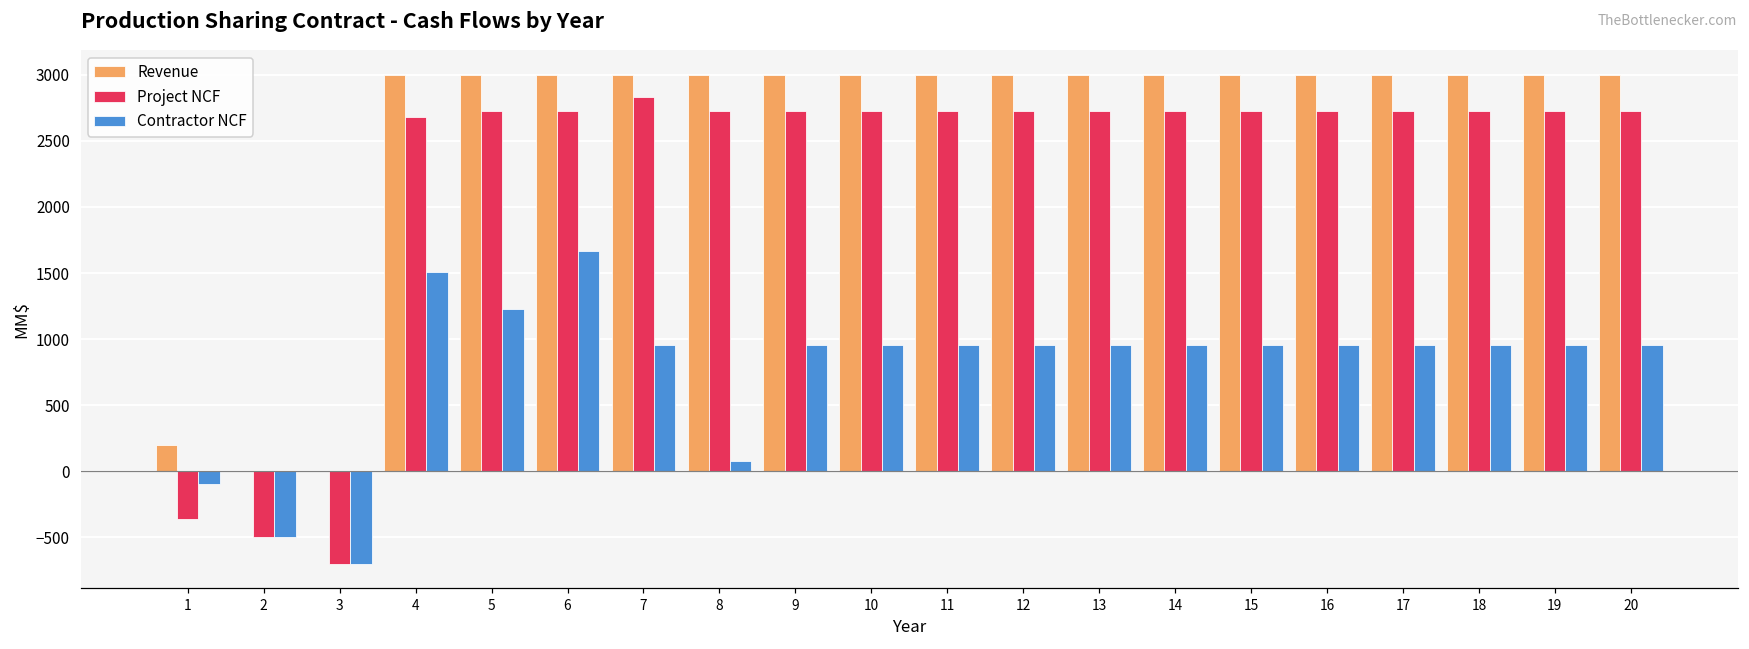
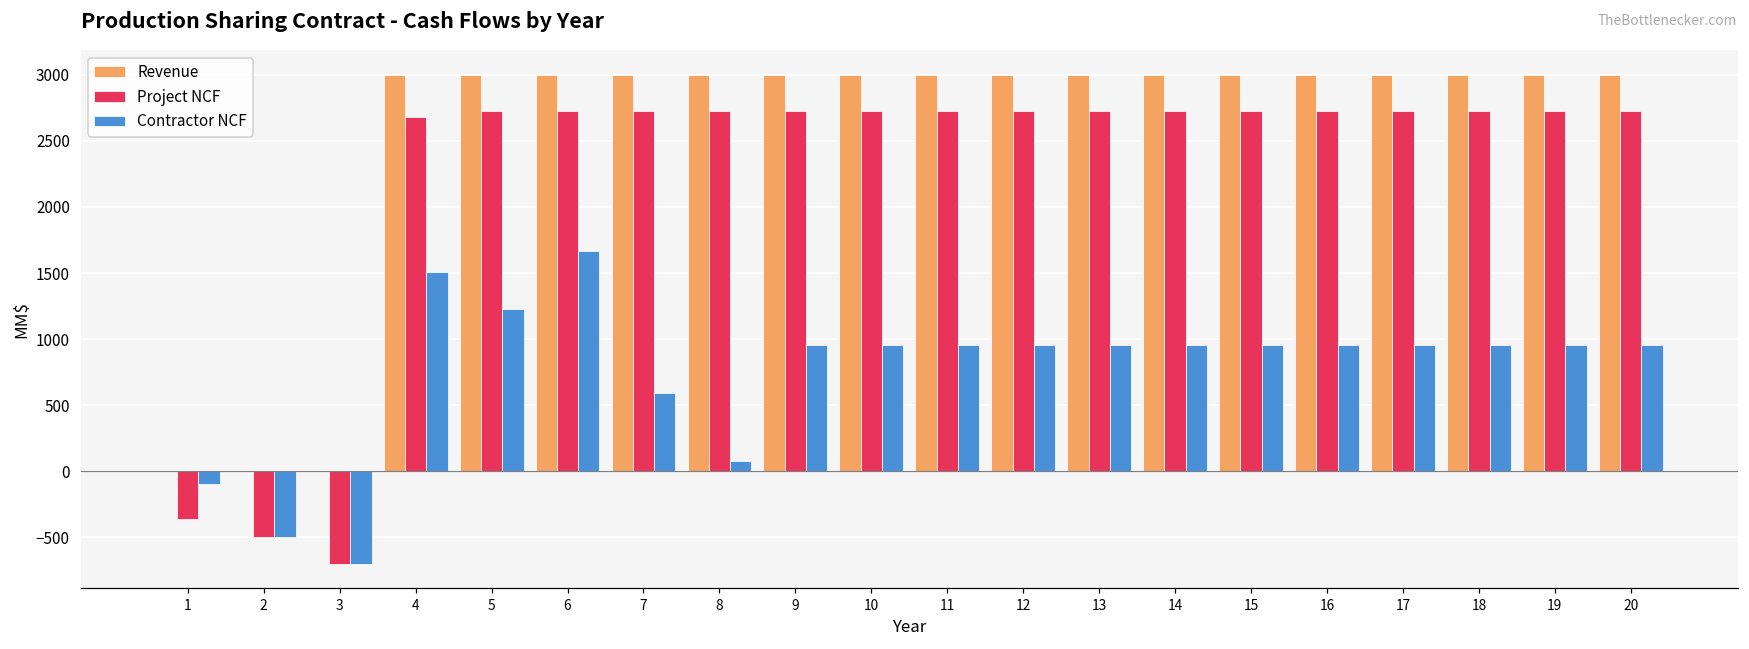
Revenue, 1: 200 -> 0
Project NCF, 7: 2830 -> 2730
Contractor NCF, 7: 960 -> 590
